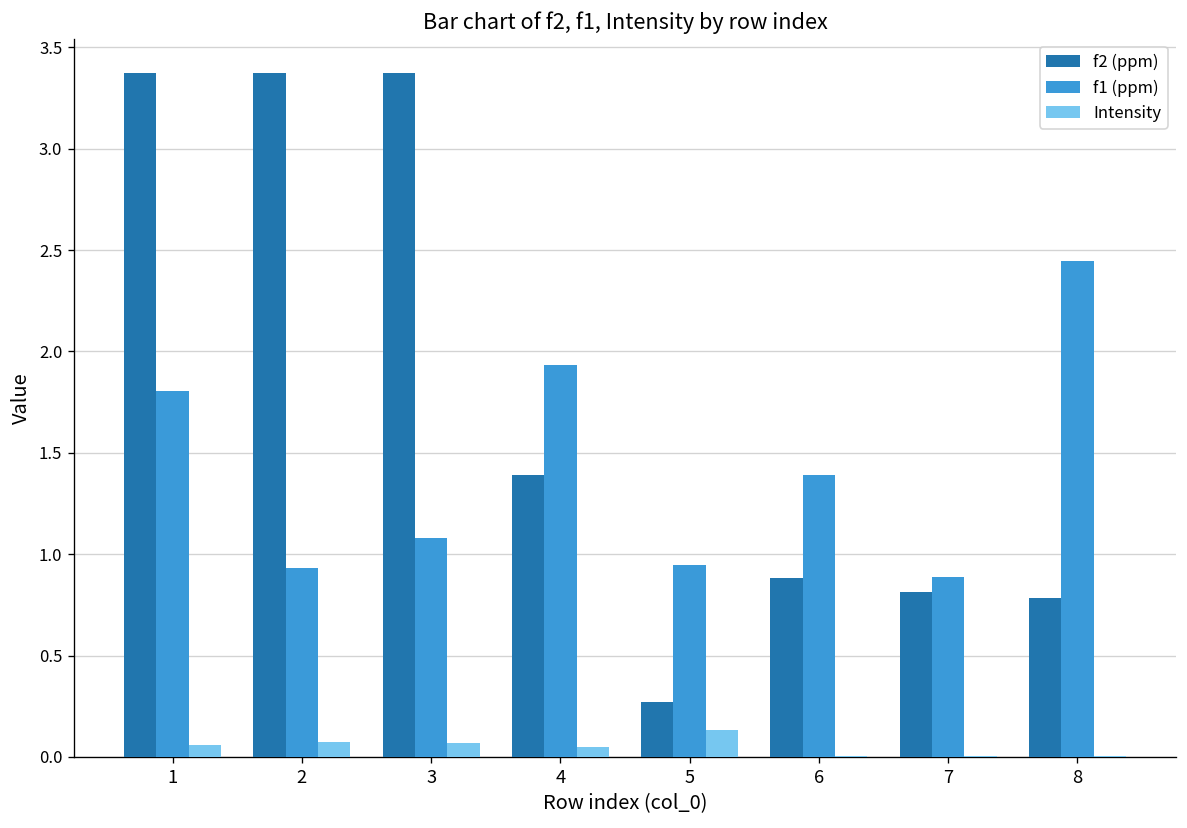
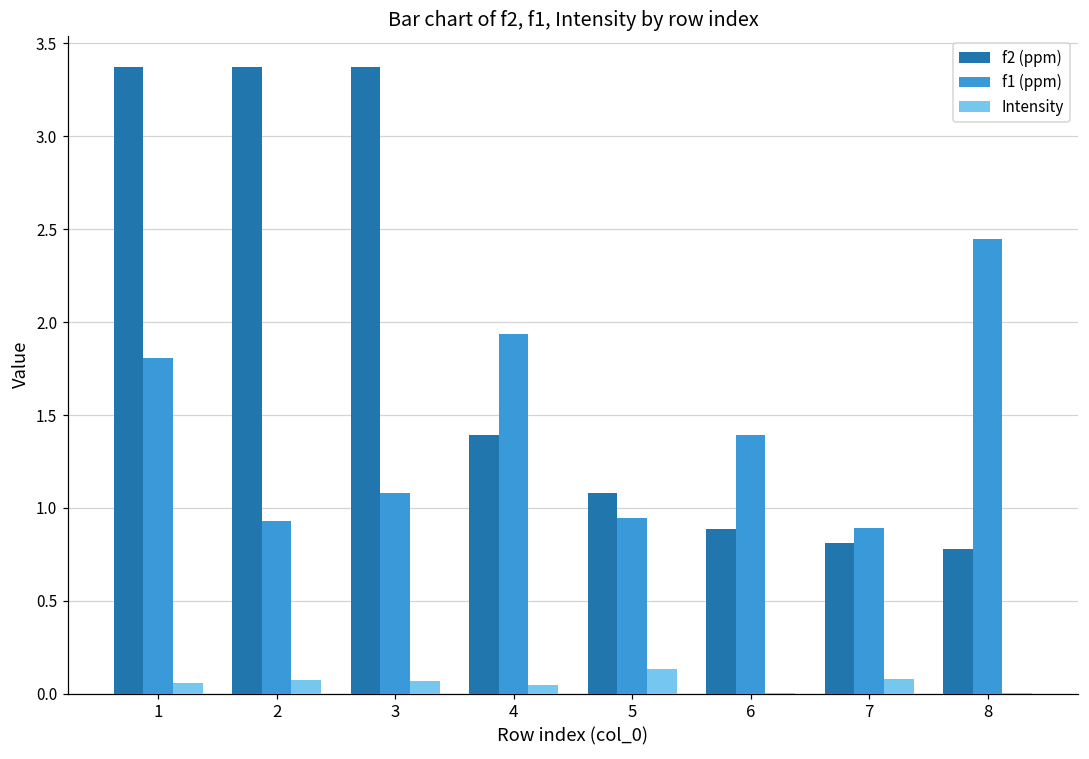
f2 (ppm), 5: 0.27 -> 1.08
Intensity, 7: 0.00 -> 0.08
